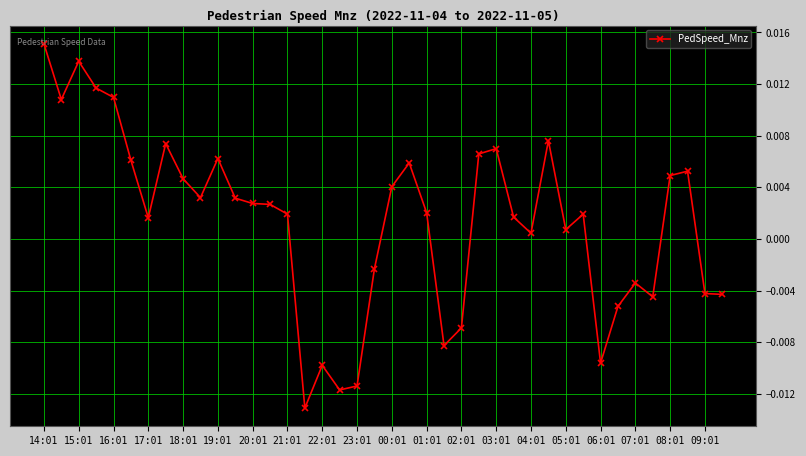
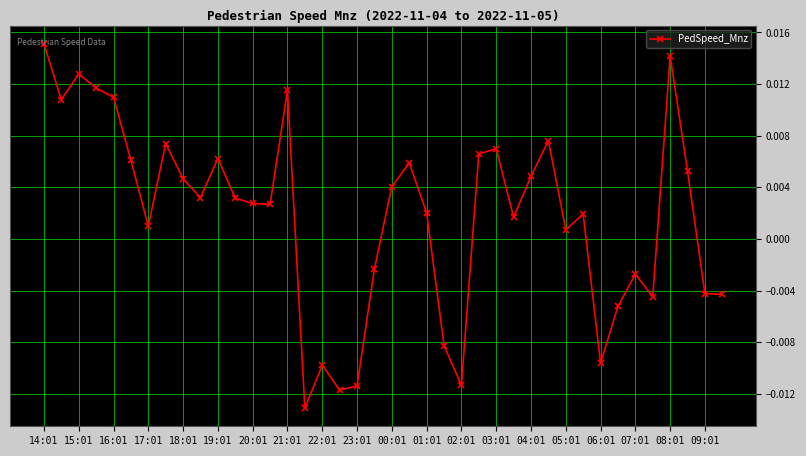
15:01: 0.0138 -> 0.0128
17:01: 0.0016 -> 0.0010
21:01: 0.0019 -> 0.0115
02:01: -0.0069 -> -0.0113
04:01: 0.0004 -> 0.0049
07:01: -0.0034 -> -0.0027
08:01: 0.0049 -> 0.0142
